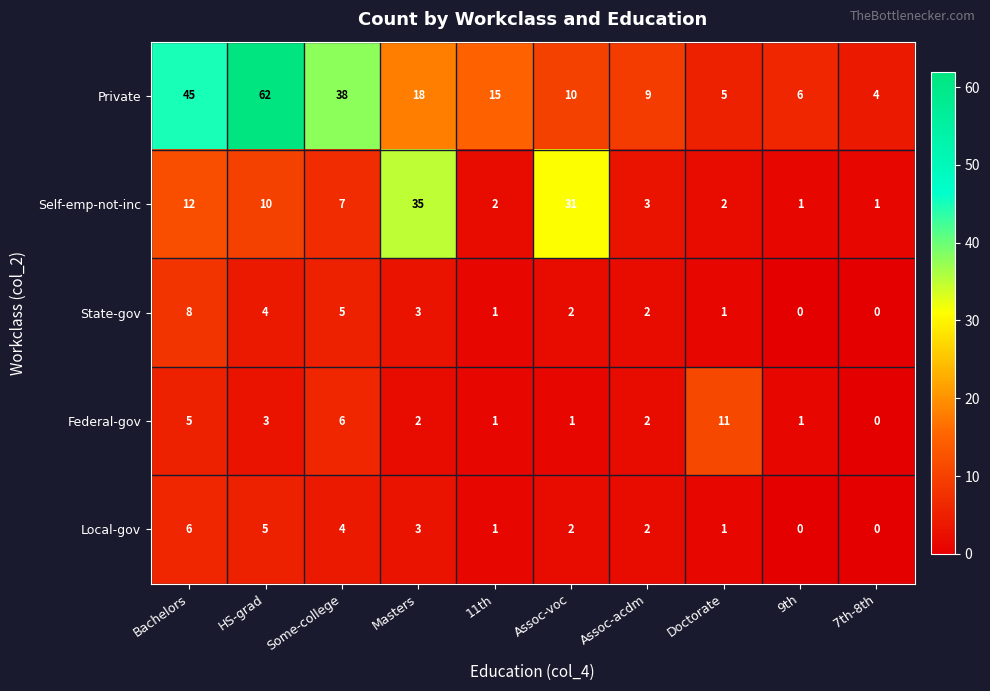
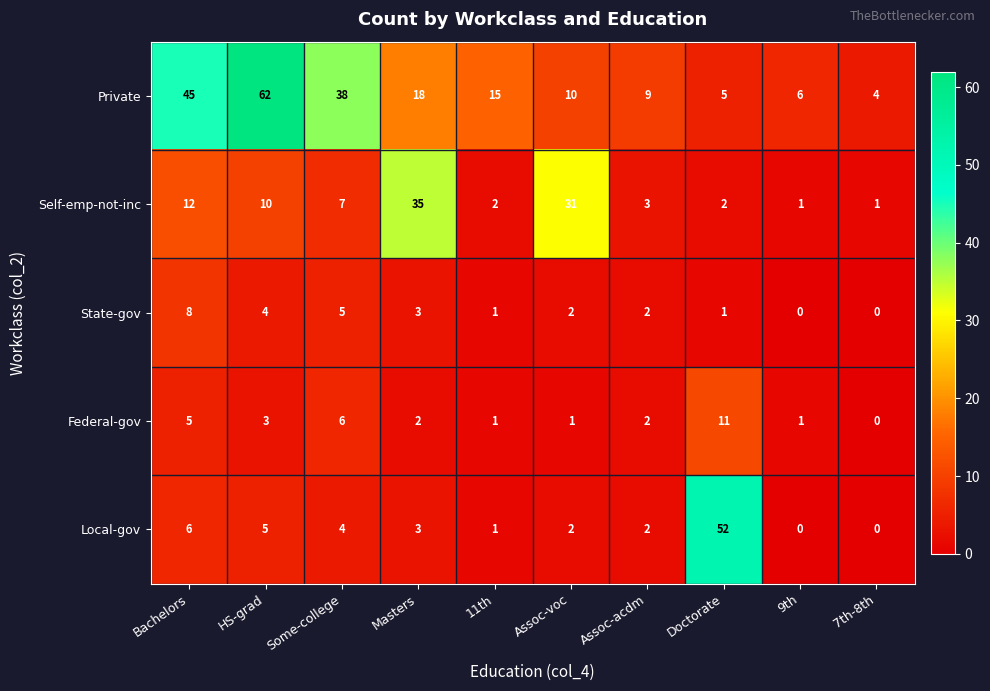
Local-gov, Doctorate: 1 -> 52
